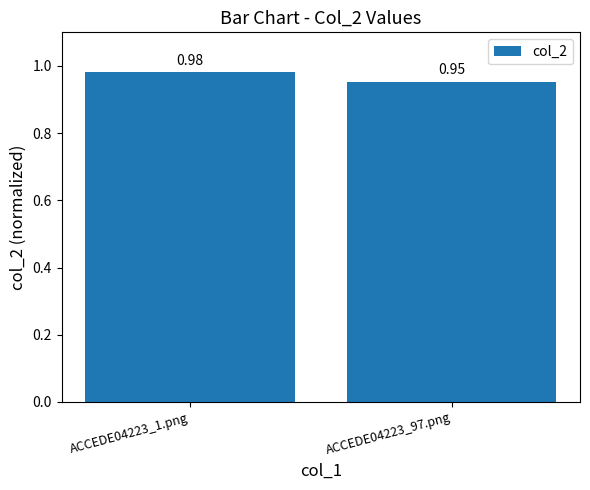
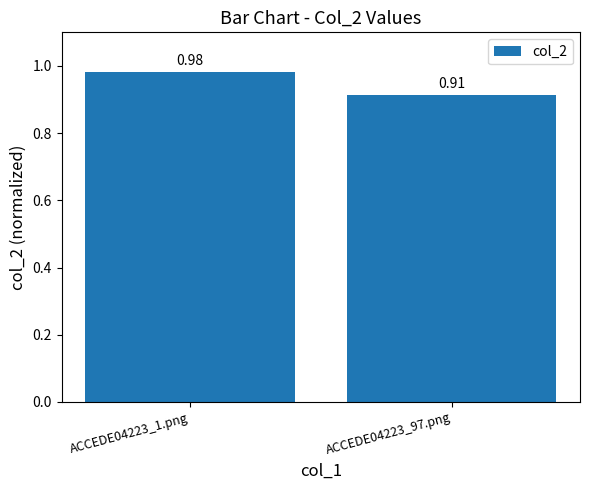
ACCEDE04223_97.png: 0.95 -> 0.91
